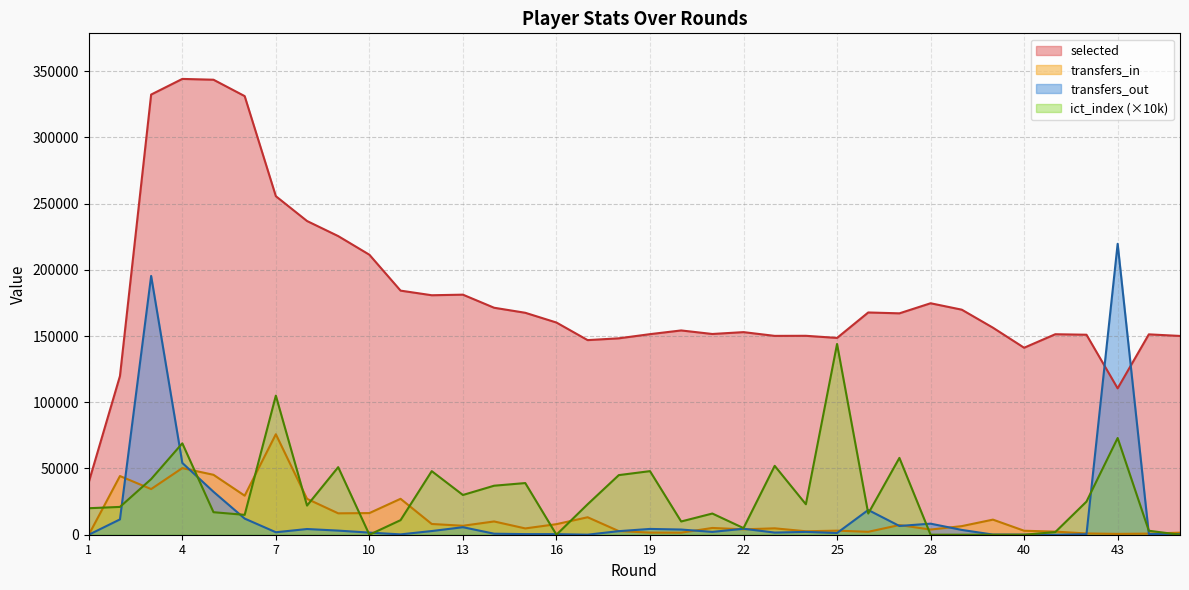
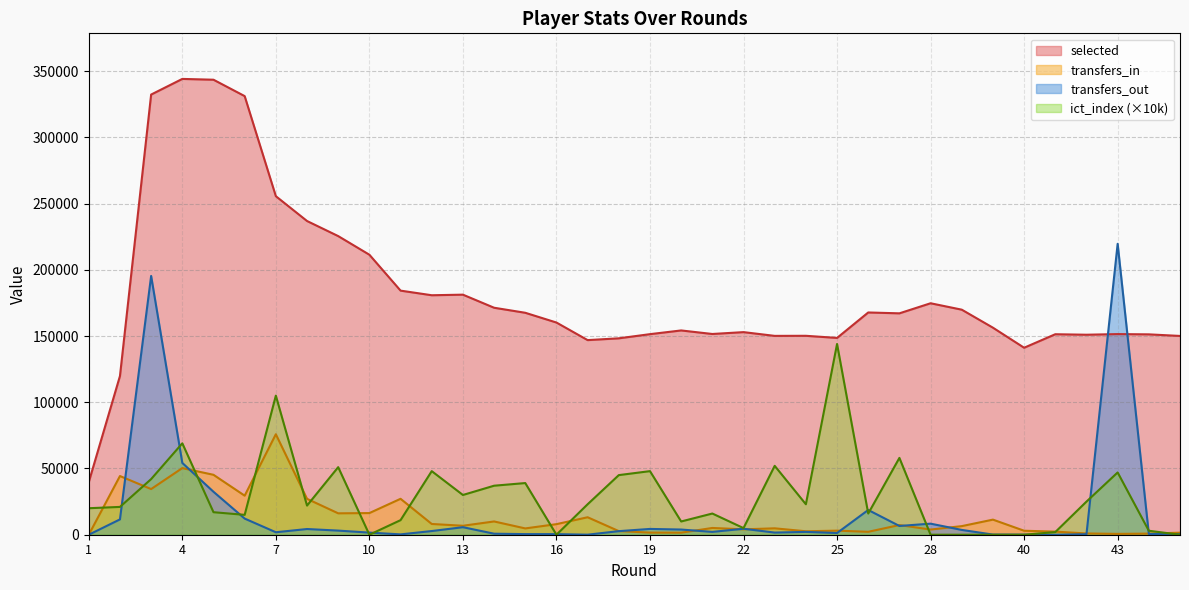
selected, 43: 110000 -> 151000
ict_index (×10k), 43: 73000 -> 47000
